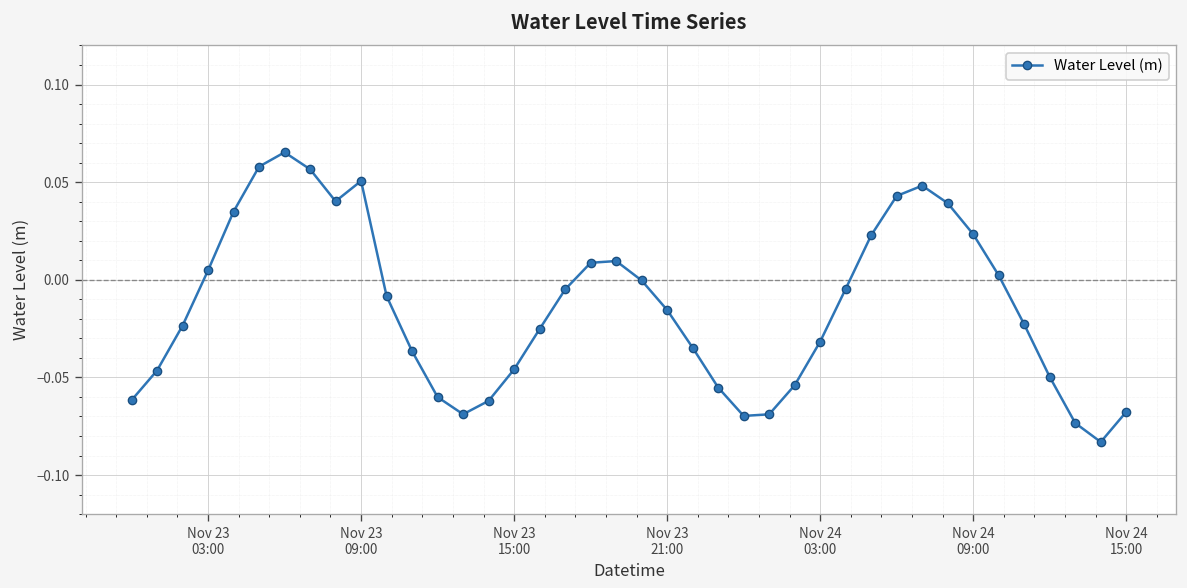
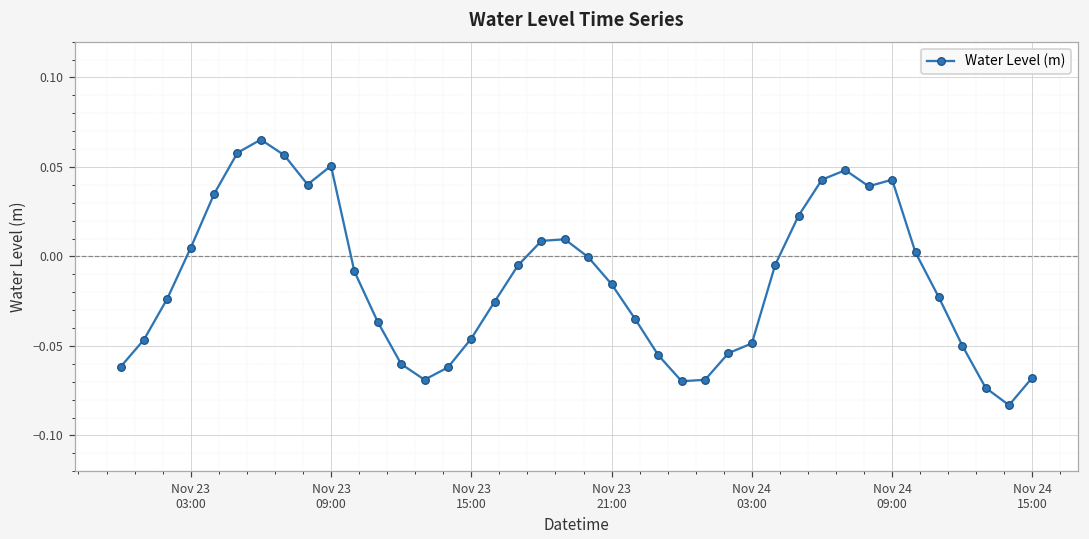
Nov 24 03:00: -0.032 -> -0.049
Nov 24 09:00: 0.023 -> 0.043
